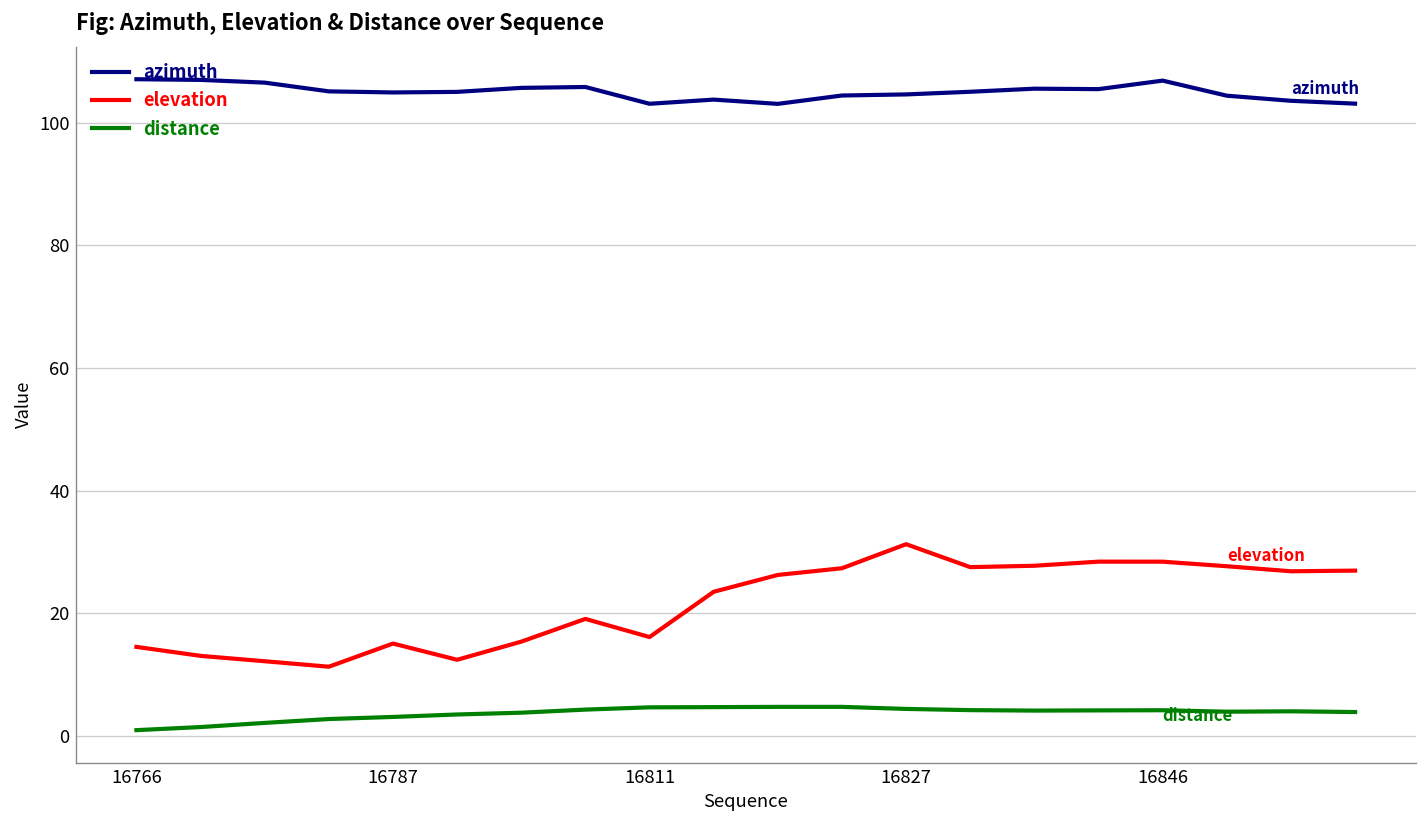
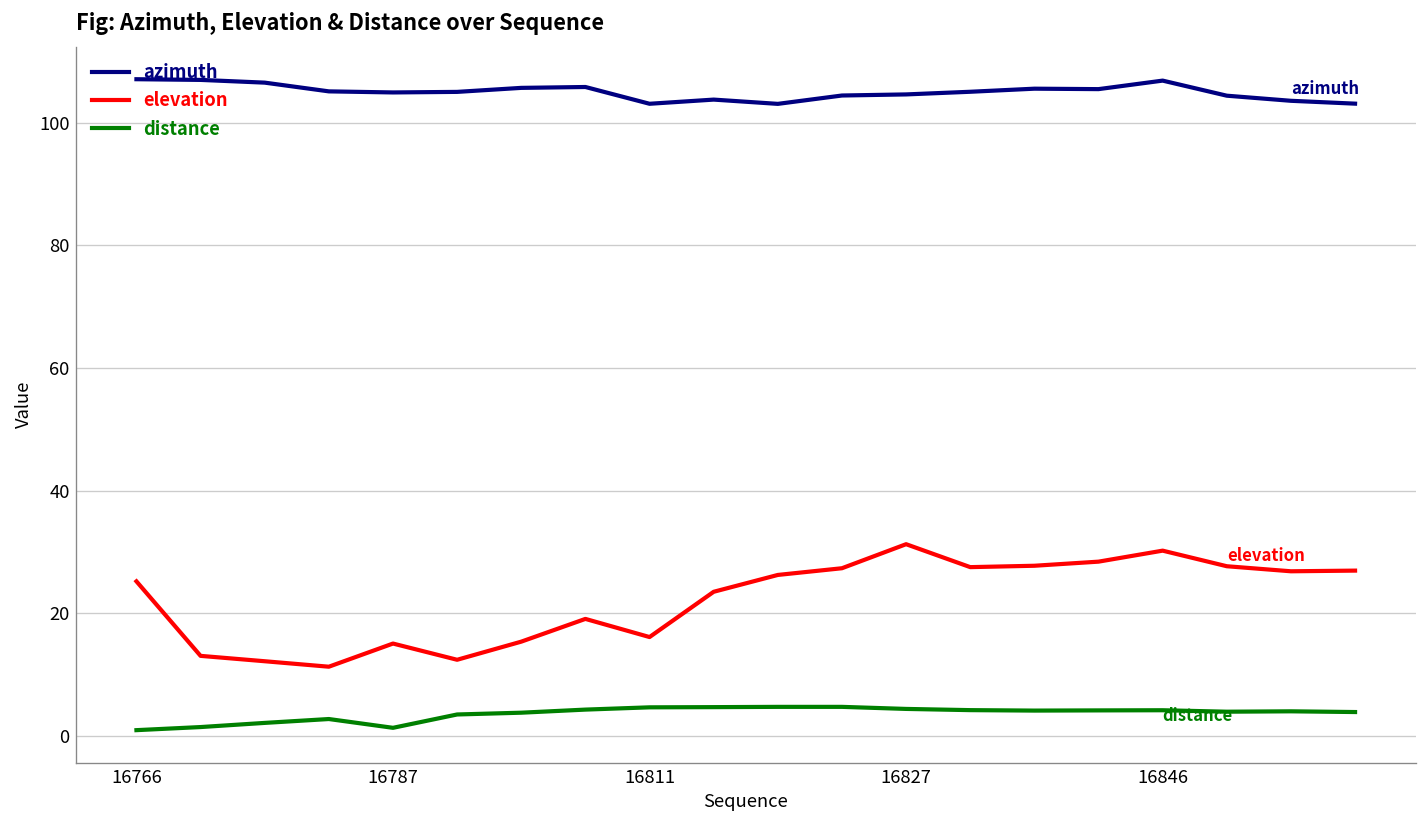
elevation, 16766: 15 -> 25
distance, 16787: 3 -> 1
elevation, 16846: 28 -> 30
